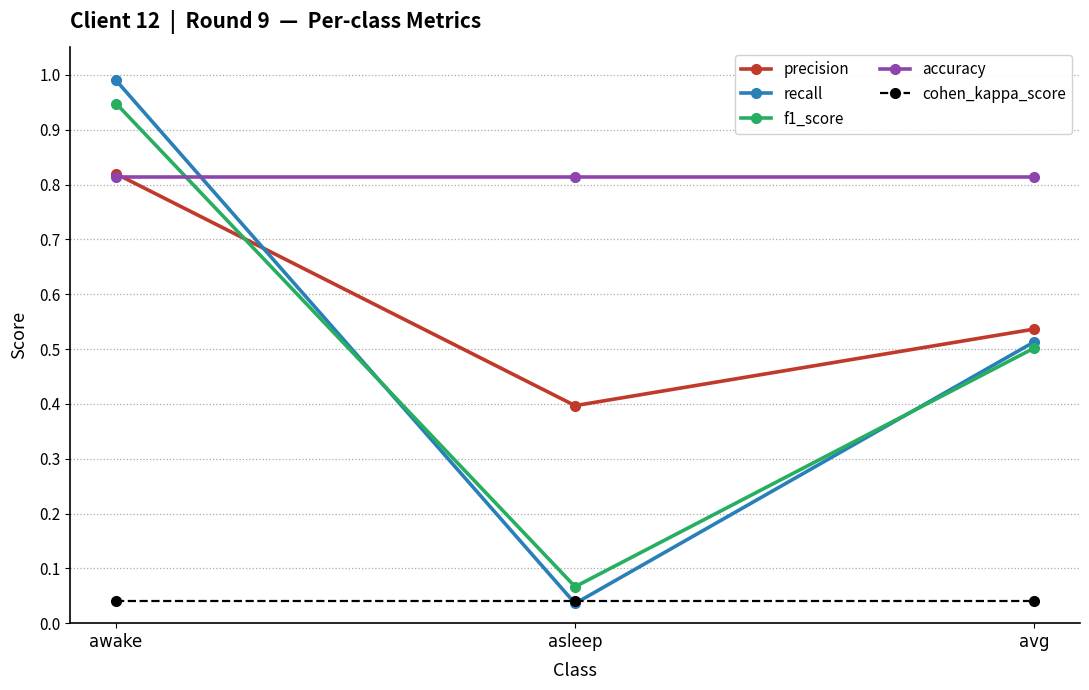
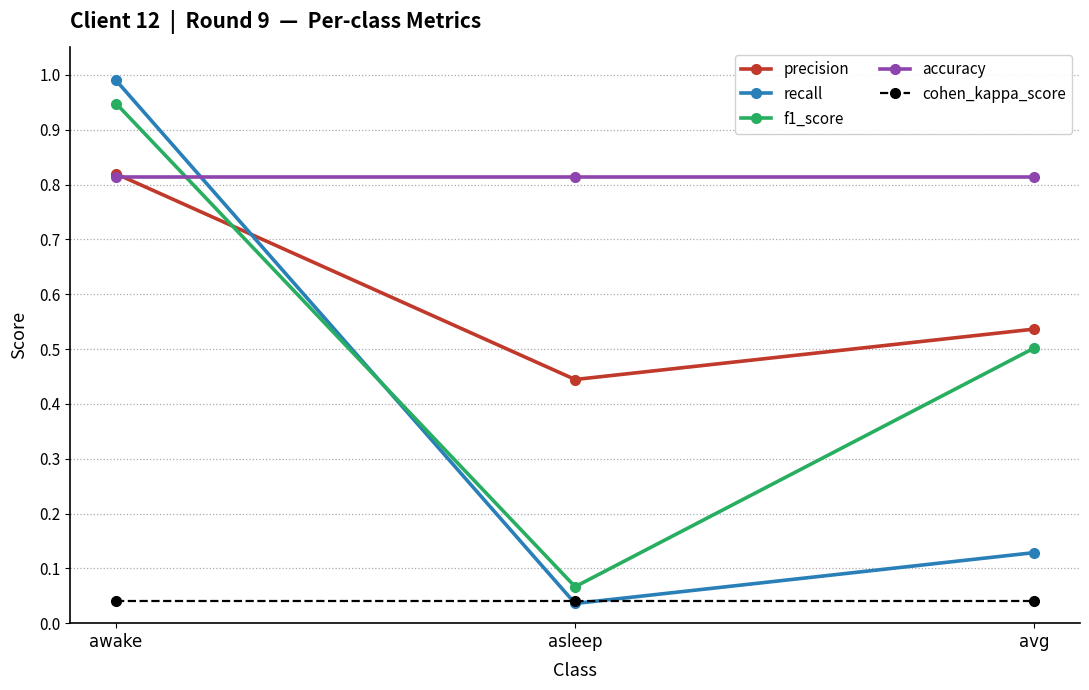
precision, asleep: 0.40 -> 0.44
recall, avg: 0.51 -> 0.13
